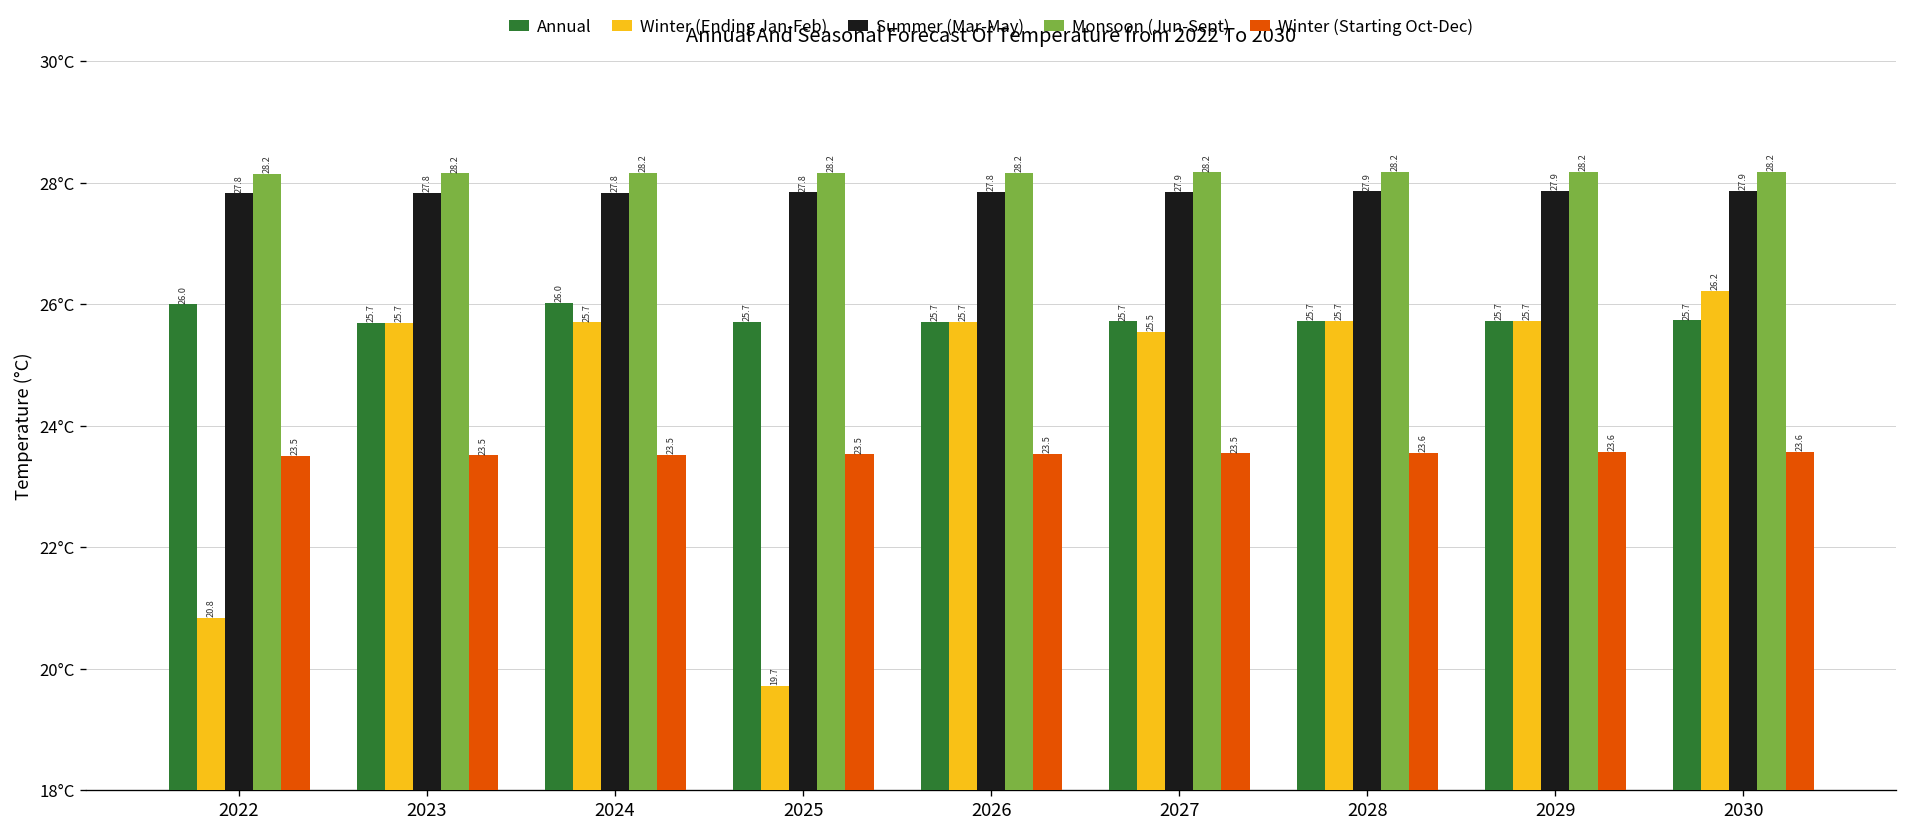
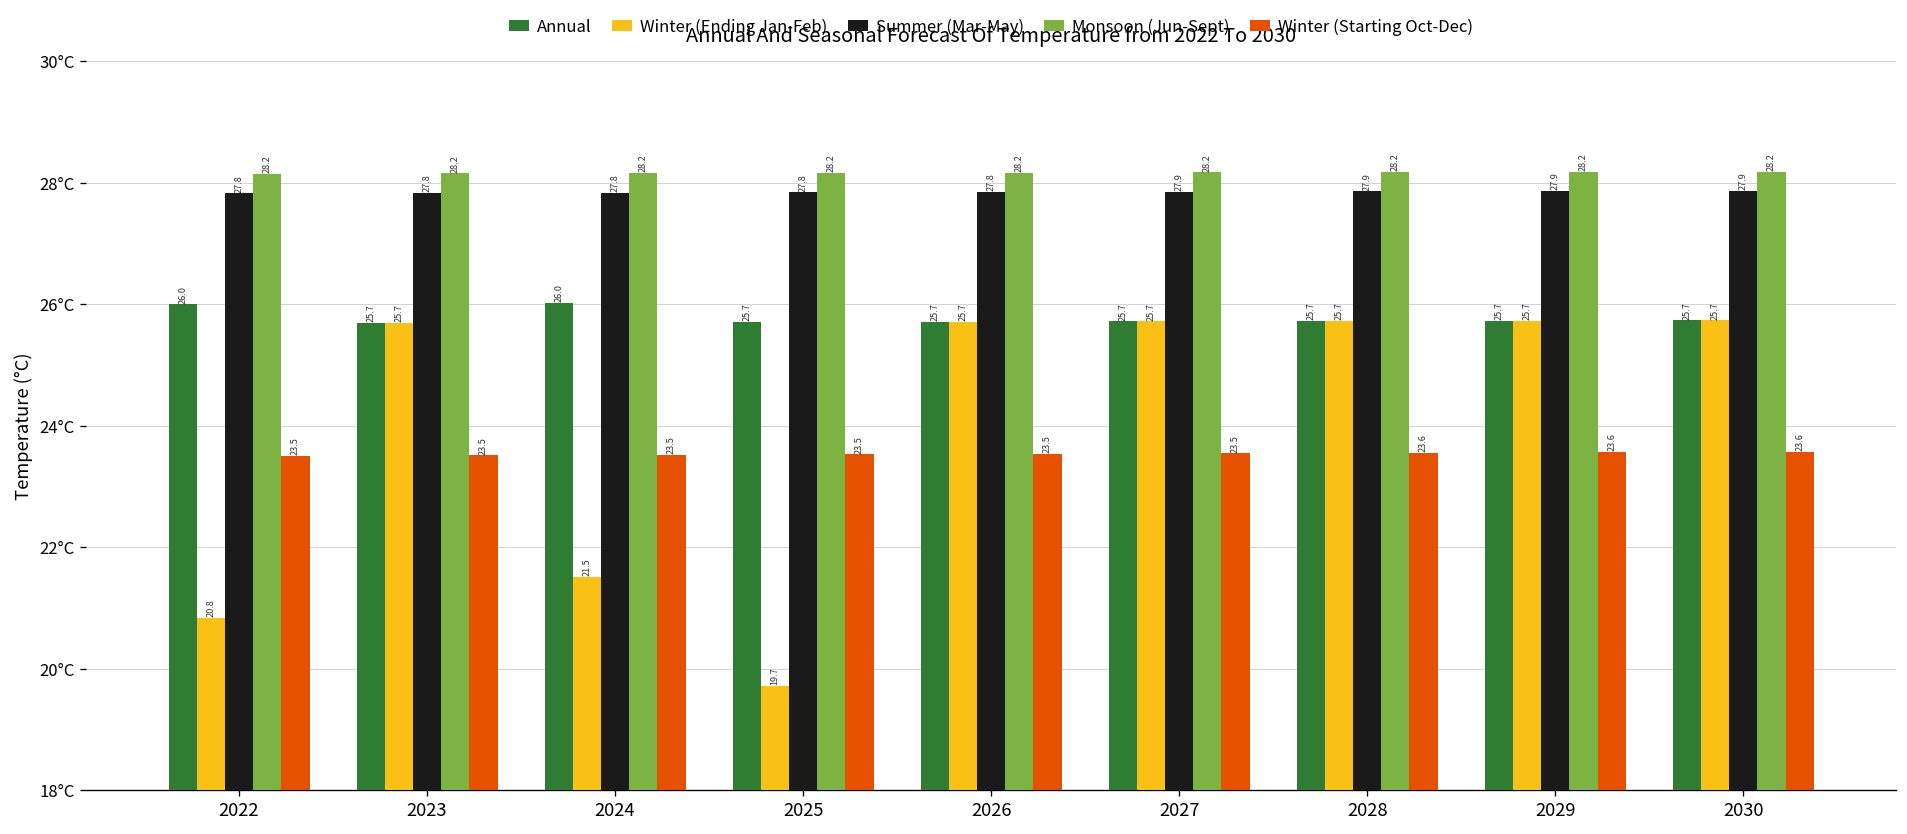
Winter (Ending Jan-Feb), 2024: 25.7 -> 21.5
Winter (Ending Jan-Feb), 2027: 25.5 -> 25.7
Winter (Ending Jan-Feb), 2030: 26.2 -> 25.7
